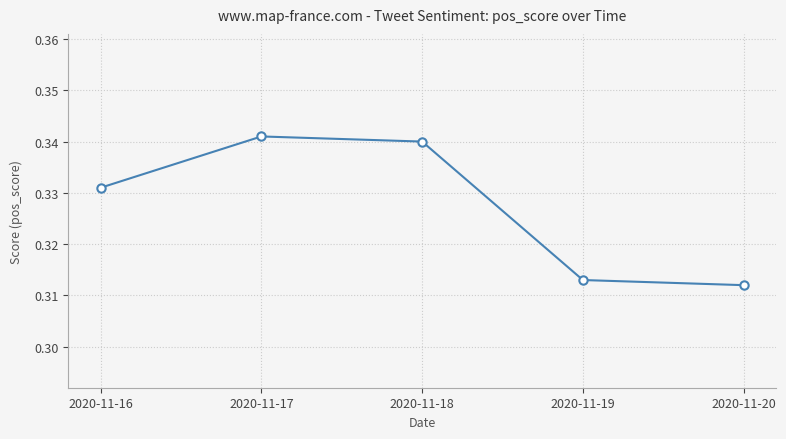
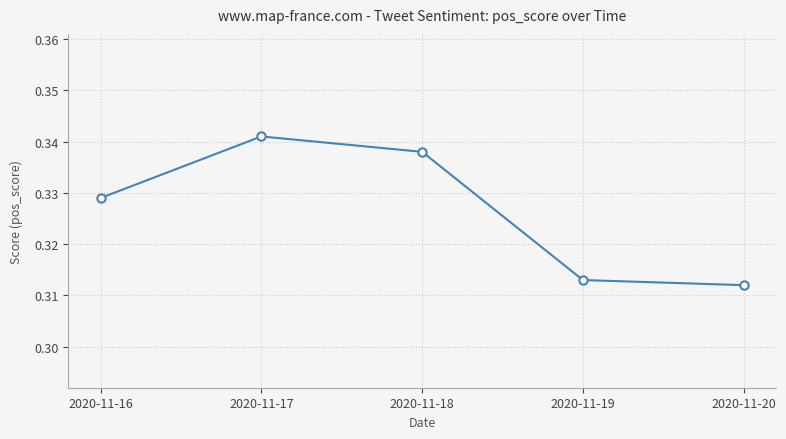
2020-11-16: 0.331 -> 0.329
2020-11-18: 0.340 -> 0.338
